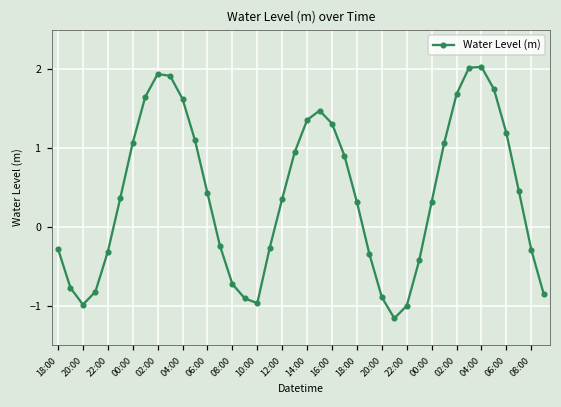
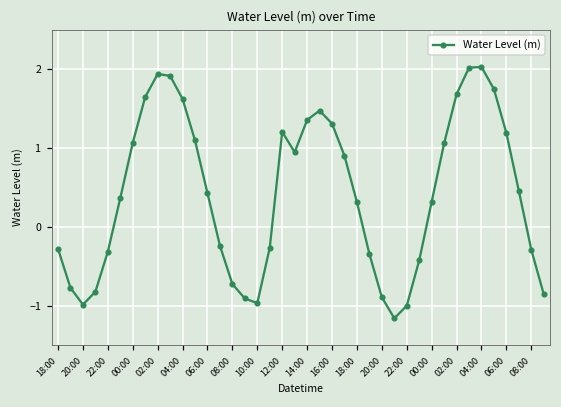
12:00: 0.4 -> 1.2
